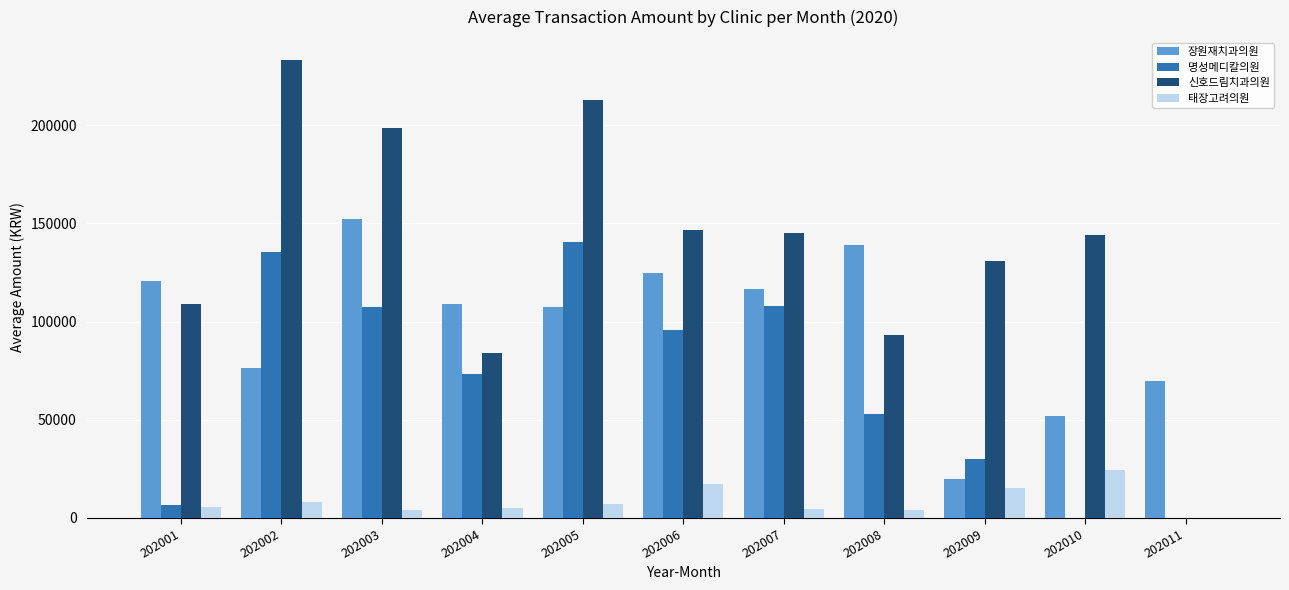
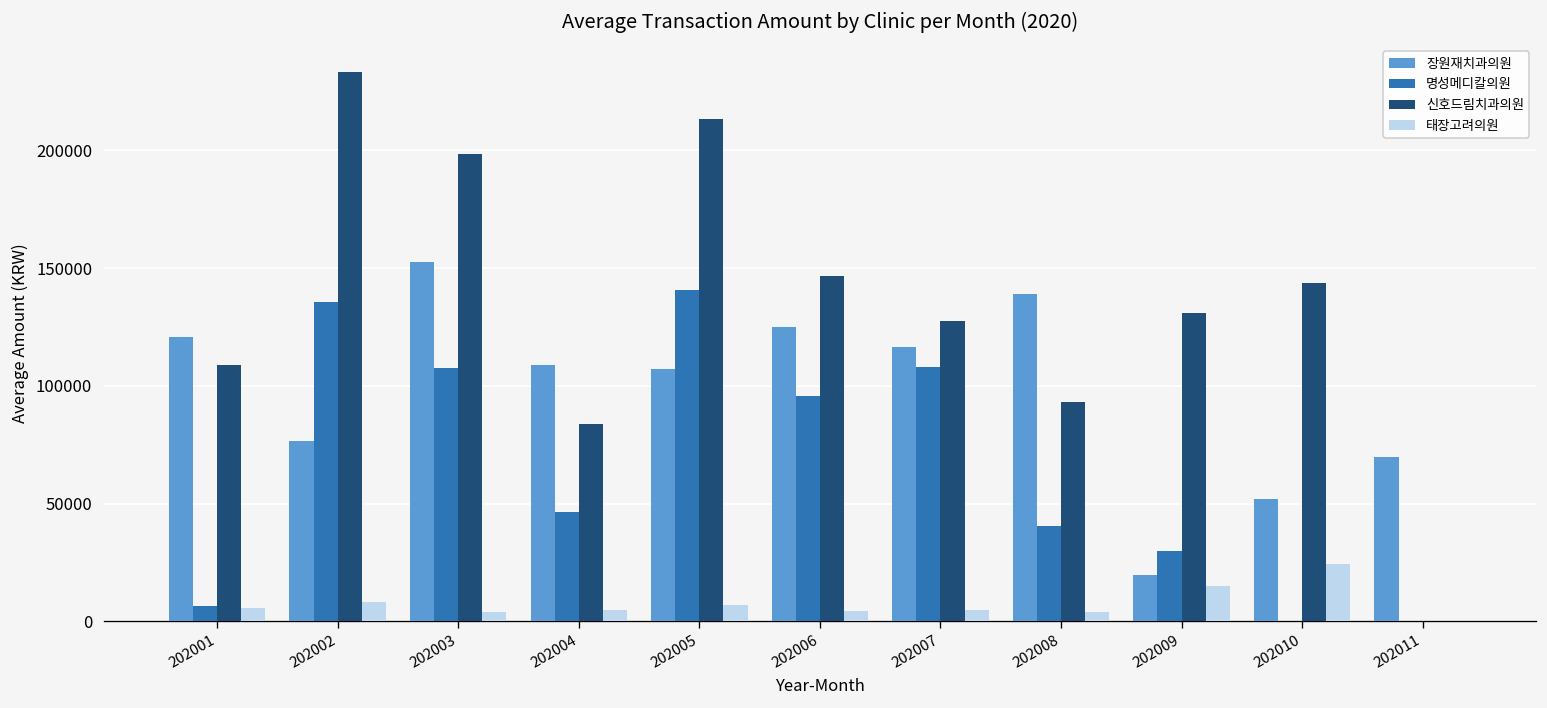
명성메디칼의원, 202004: 73000 -> 47000
태장고려의원, 202006: 17000 -> 4000
신호드림치과의원, 202007: 145000 -> 127000
명성메디칼의원, 202008: 53000 -> 41000
